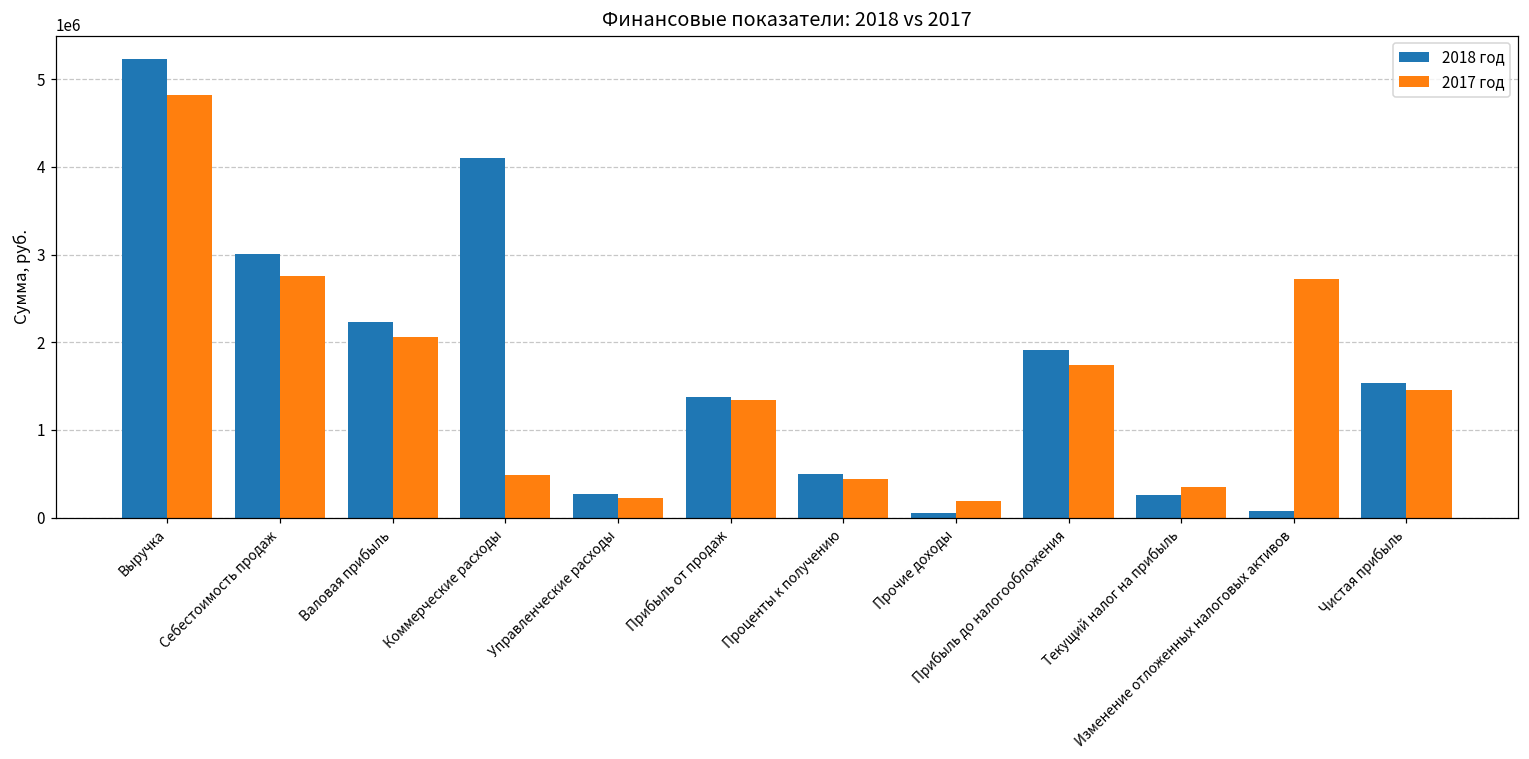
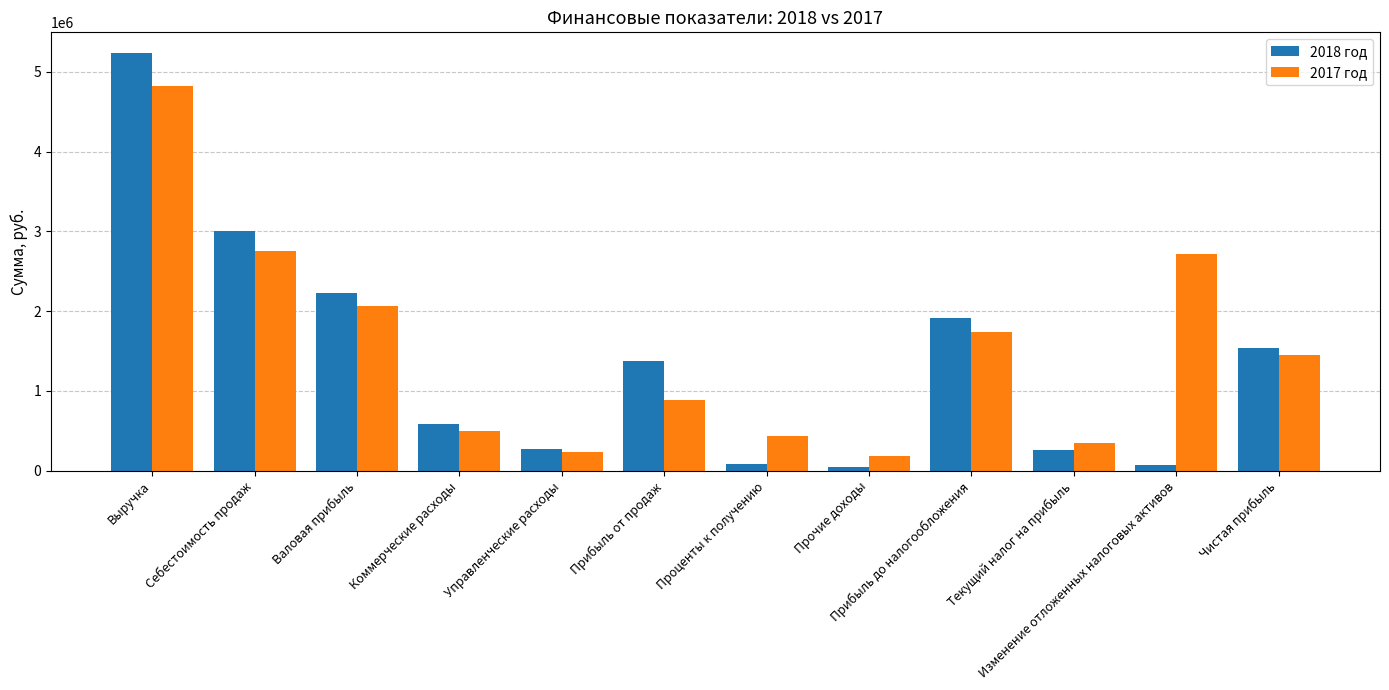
2018 год, Коммерческие расходы: 4100000 -> 600000
2017 год, Прибыль от продаж: 1300000 -> 900000
2018 год, Проценты к получению: 500000 -> 100000
